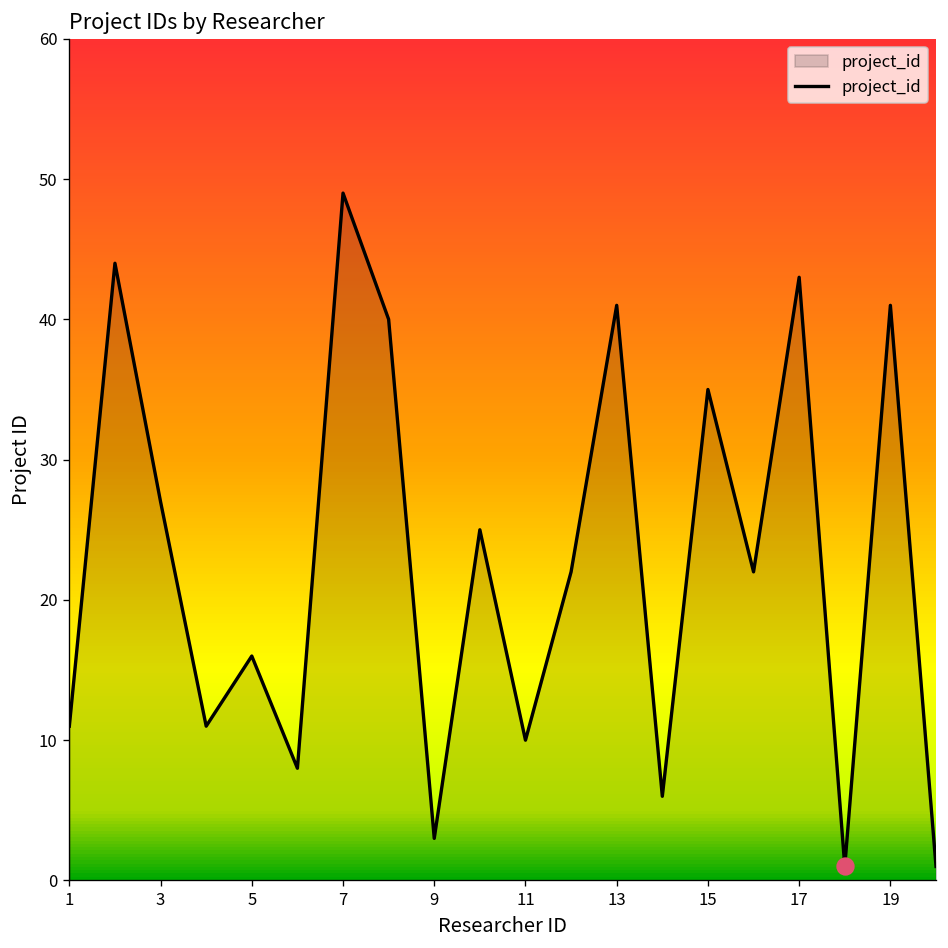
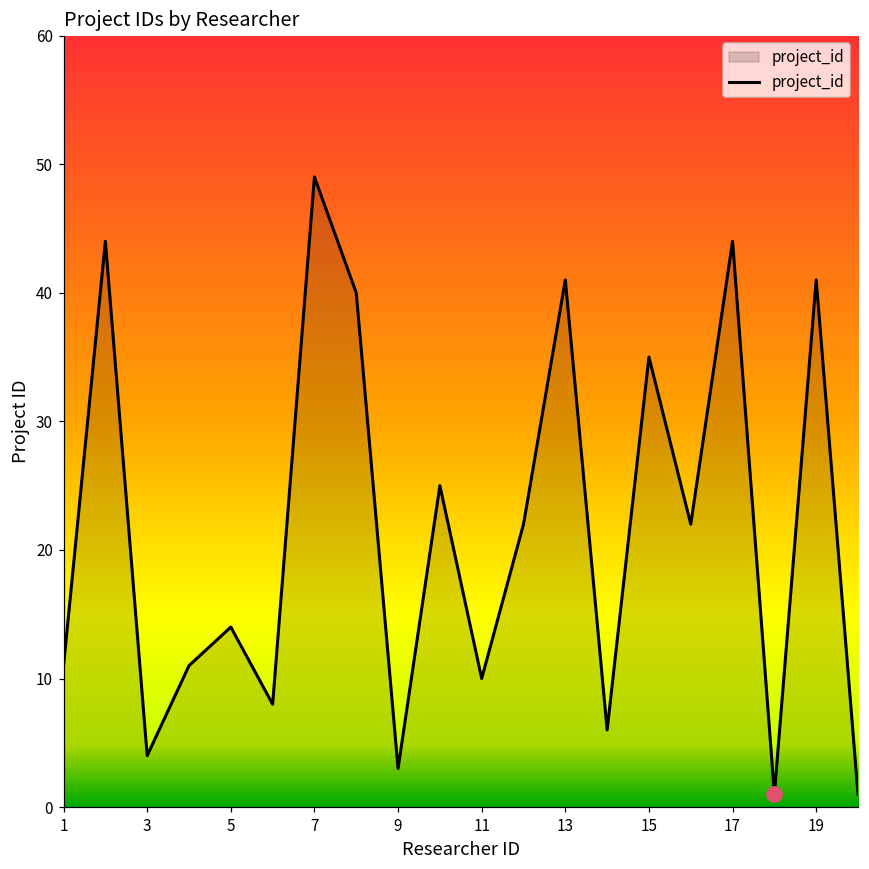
project_id, 3: 27 -> 4
project_id, 5: 16 -> 14
project_id, 17: 43 -> 44
